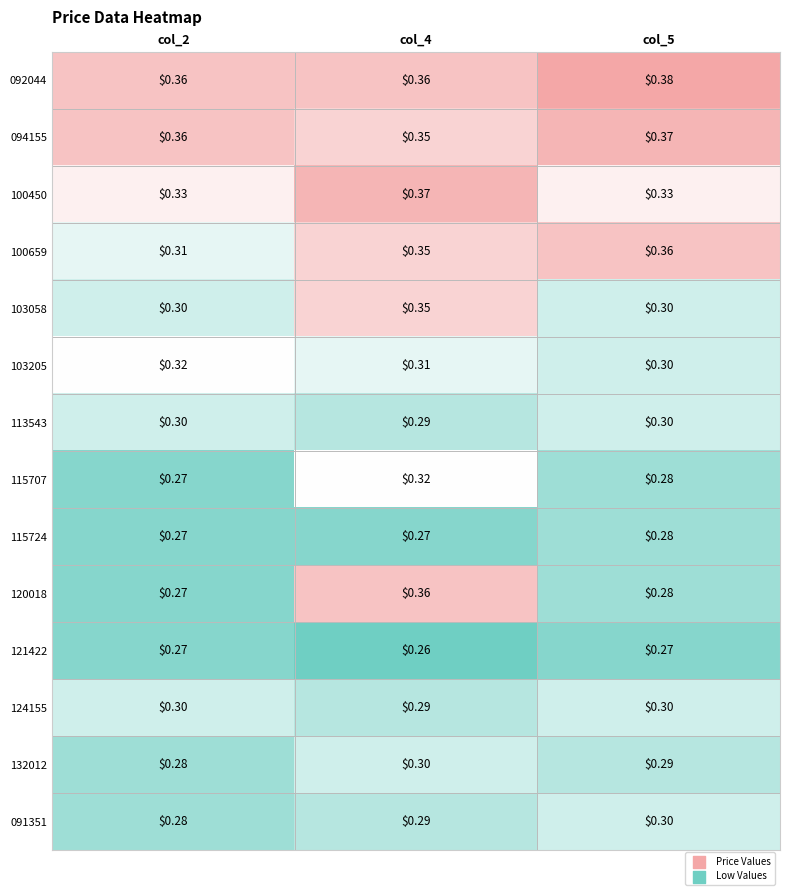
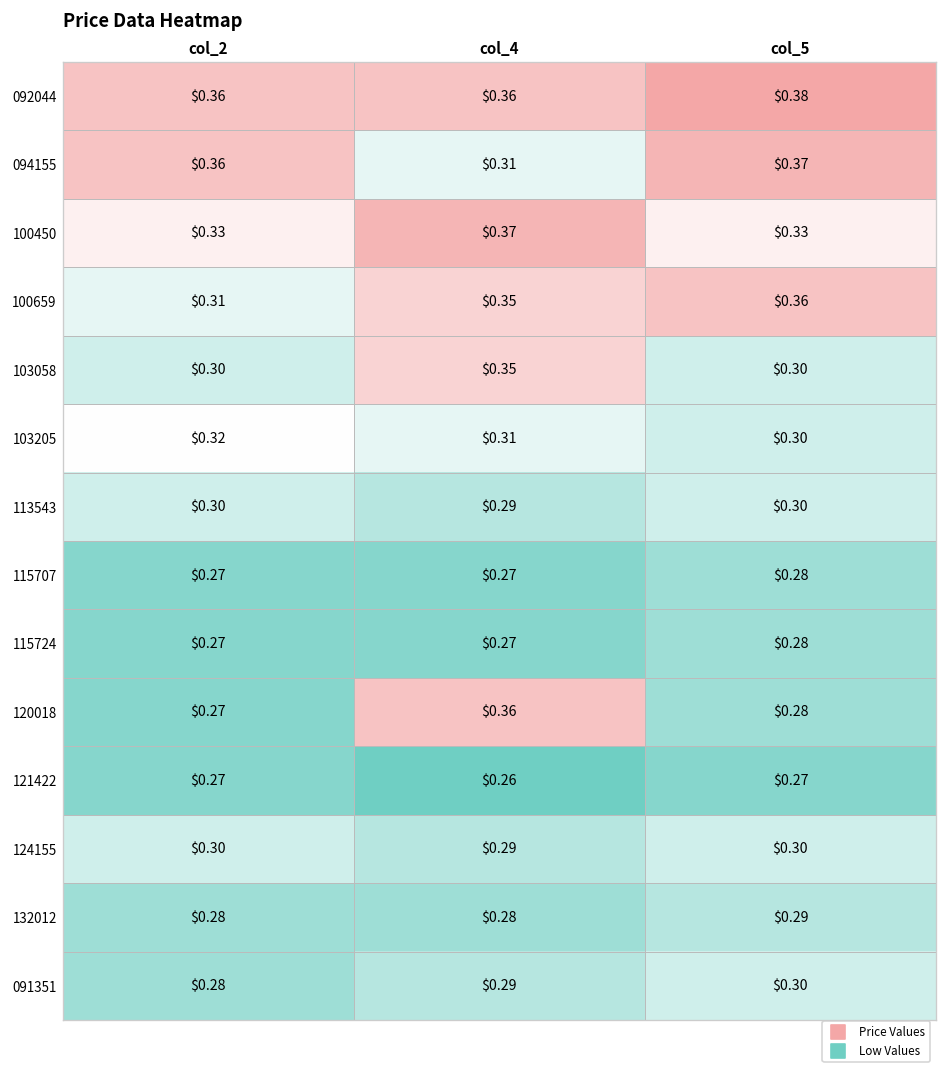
094155, col_4: $0.35 -> $0.31
115707, col_4: $0.32 -> $0.27
132012, col_4: $0.30 -> $0.28
